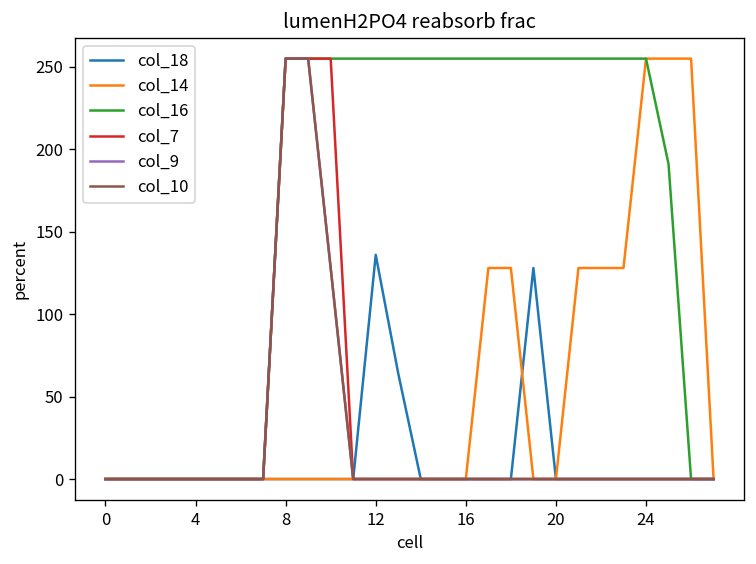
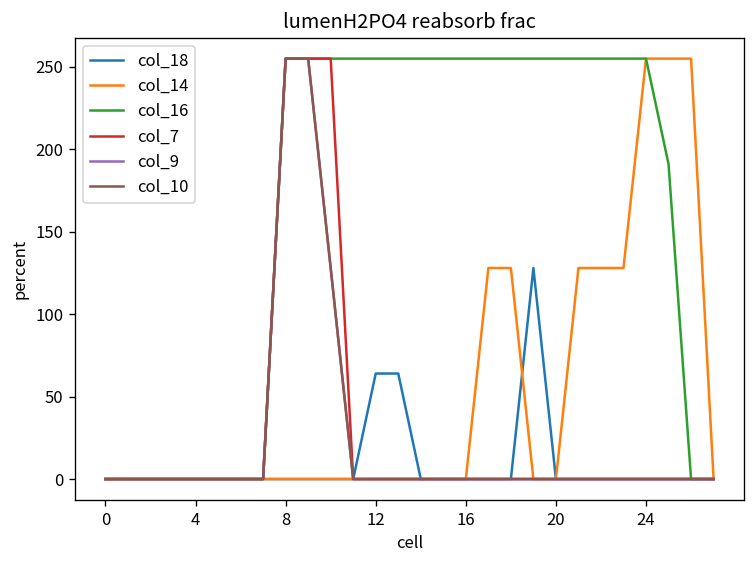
col_18, 12: 136 -> 64
